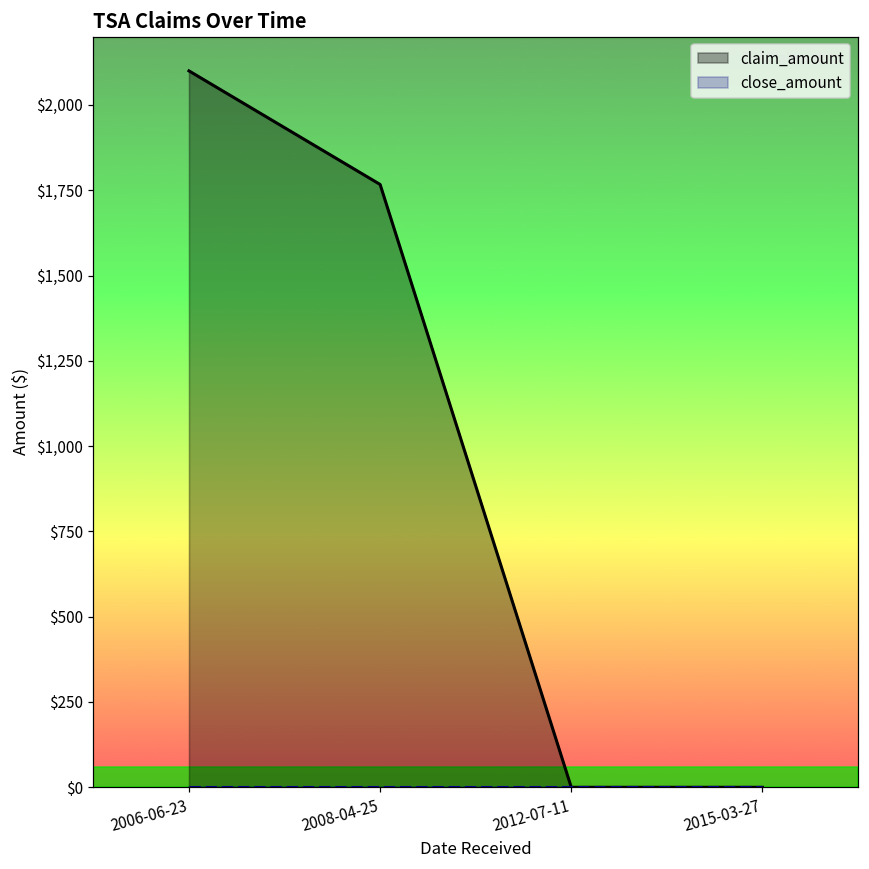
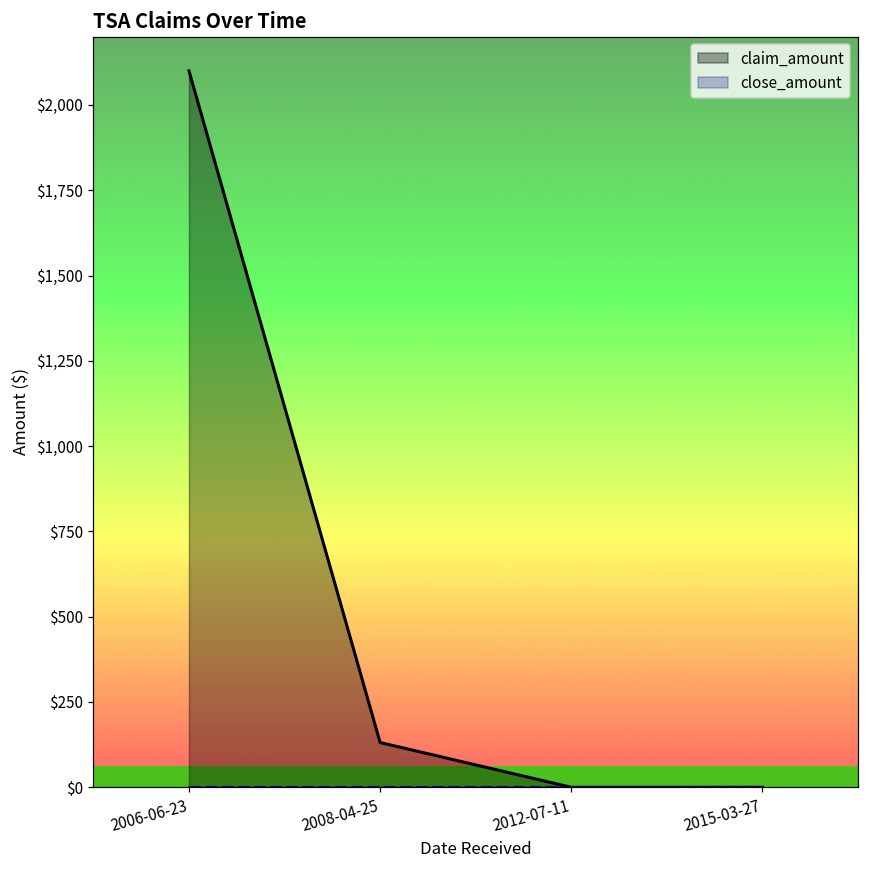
claim_amount, 2008-04-25: $1,770 -> $130
